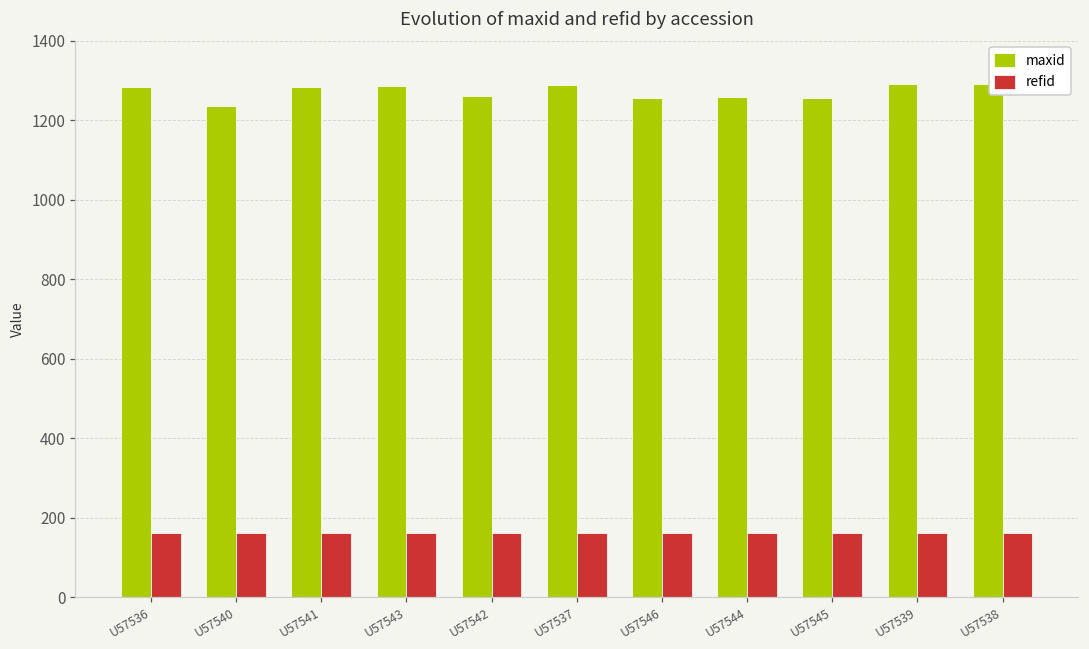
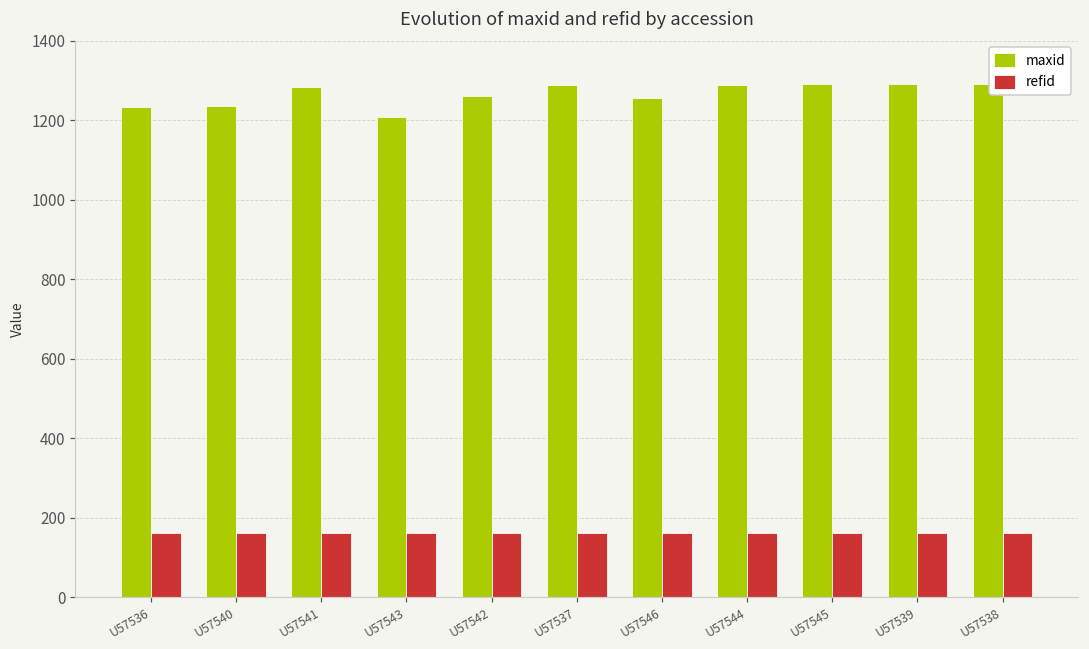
maxid, U57536: 1280 -> 1230
maxid, U57543: 1290 -> 1210
maxid, U57544: 1260 -> 1290
maxid, U57545: 1260 -> 1290
